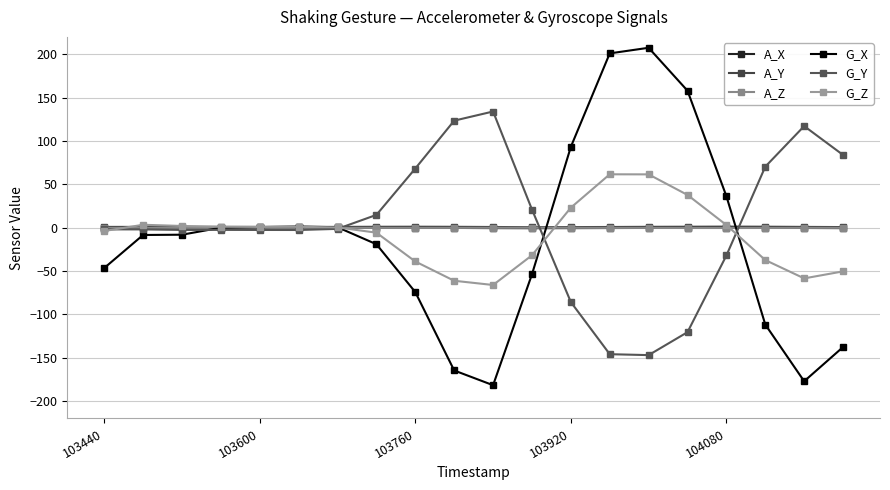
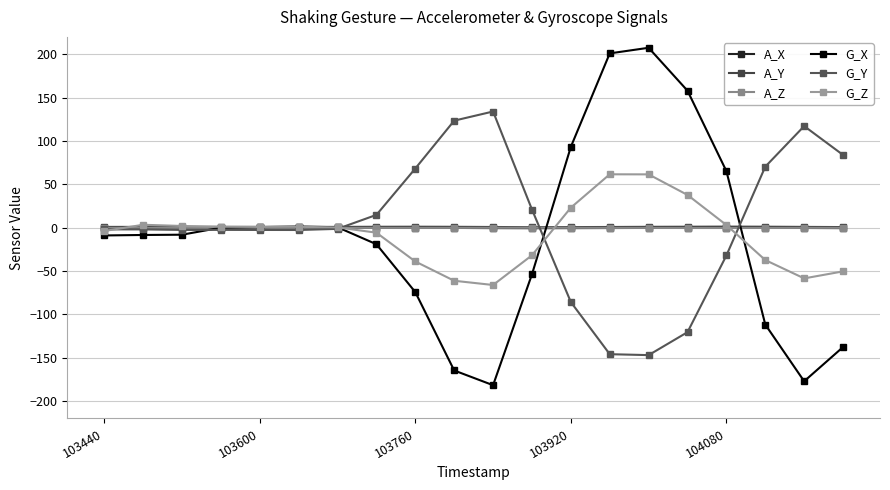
G_X, 103440: -50 -> -10
G_X, 104080: 40 -> 70
